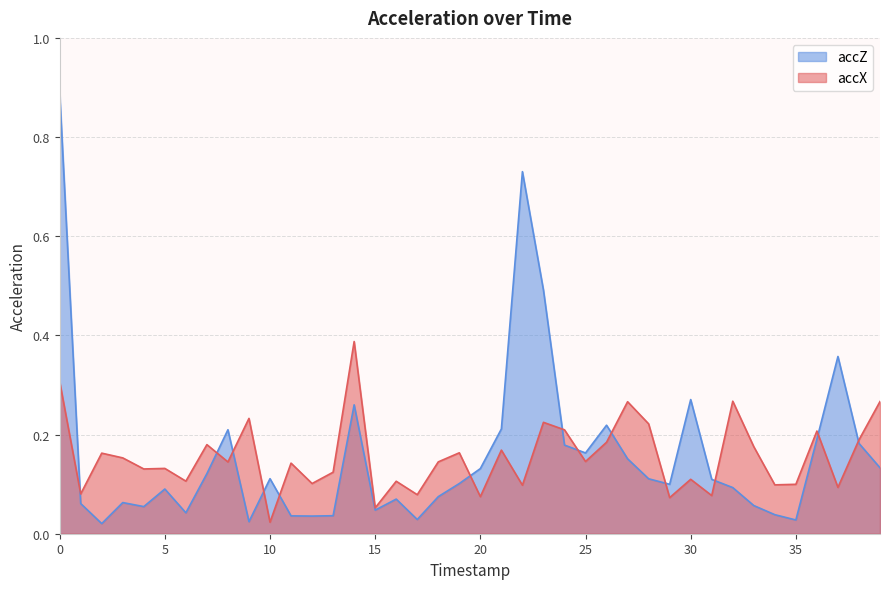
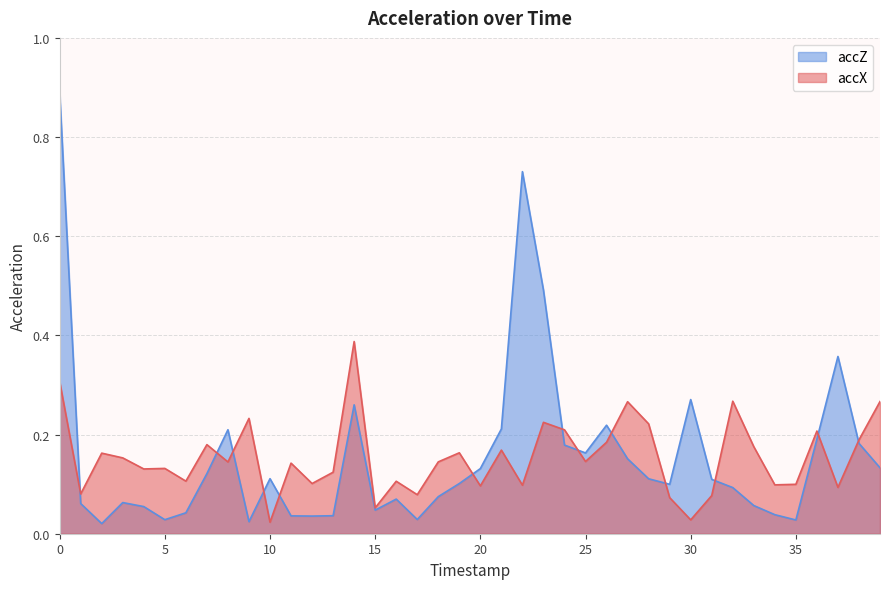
accZ, 5: 0.09 -> 0.03
accX, 20: 0.07 -> 0.10
accX, 30: 0.11 -> 0.03
